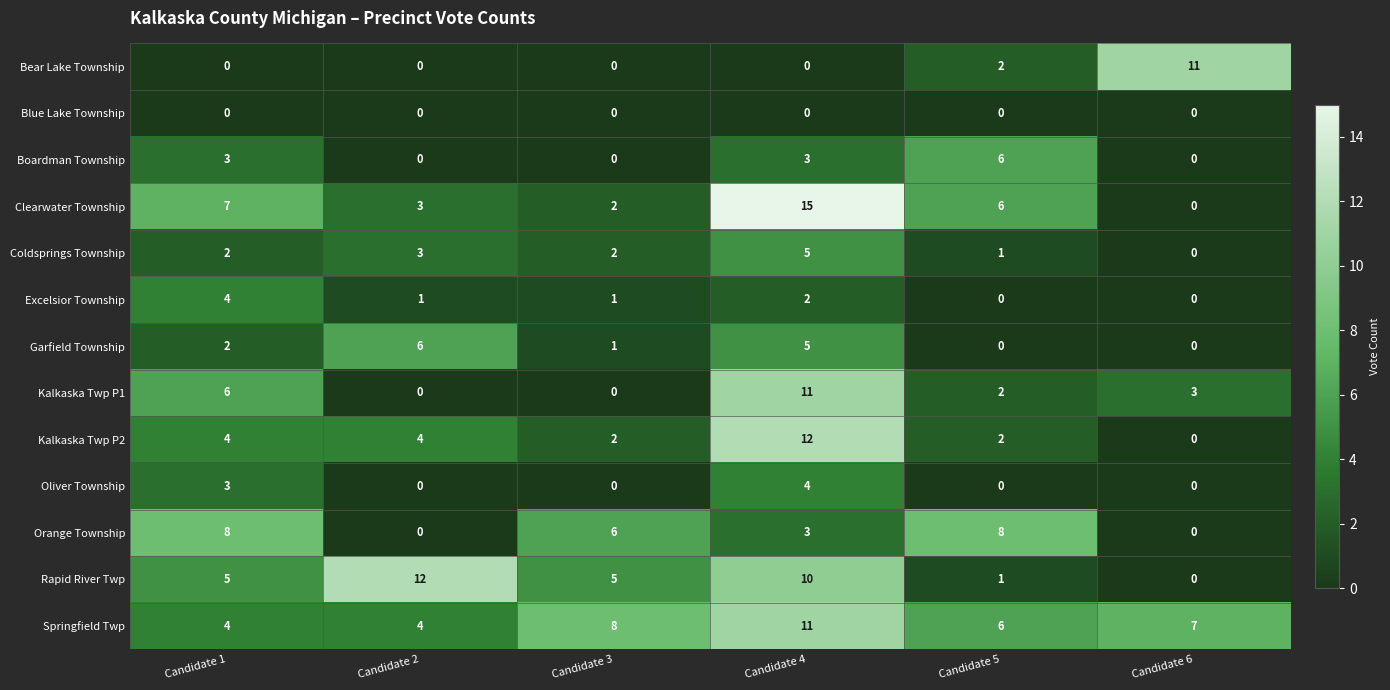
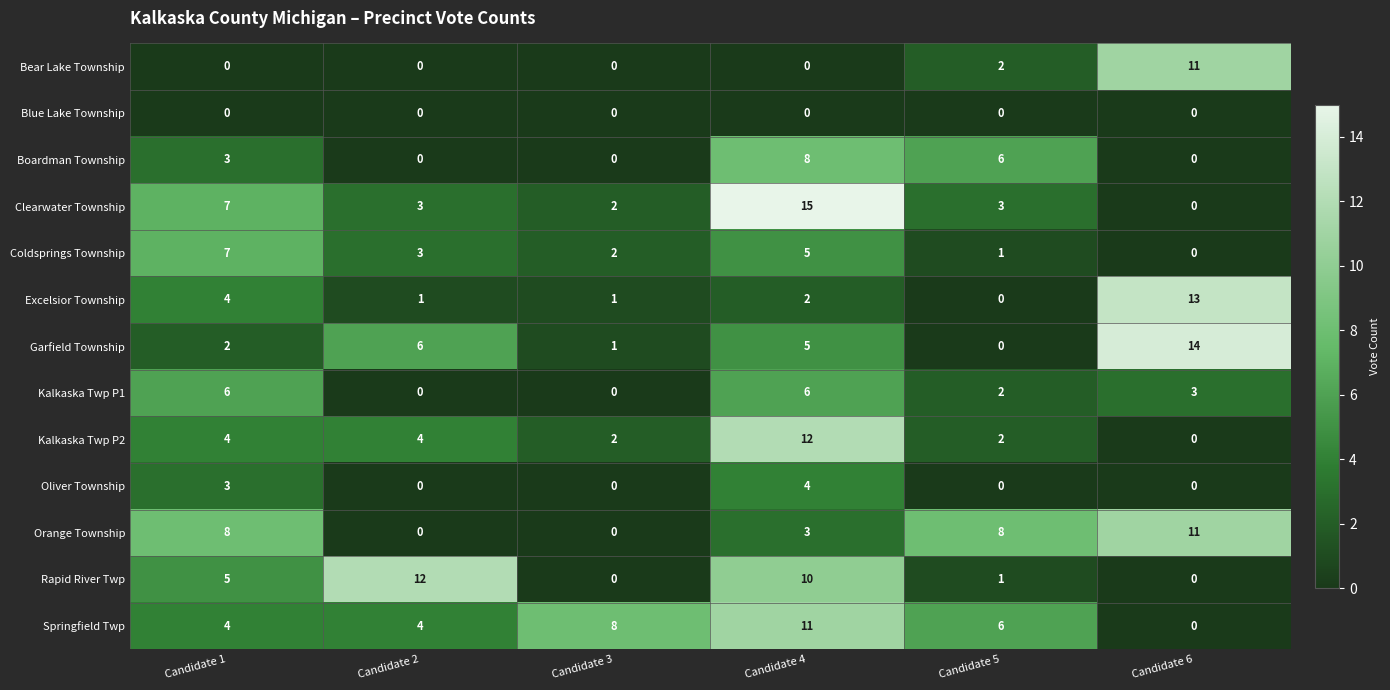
Boardman Township, Candidate 4: 3 -> 8
Clearwater Township, Candidate 5: 6 -> 3
Coldsprings Township, Candidate 1: 2 -> 7
Excelsior Township, Candidate 6: 0 -> 13
Garfield Township, Candidate 6: 0 -> 14
Kalkaska Twp P1, Candidate 4: 11 -> 6
Orange Township, Candidate 3: 6 -> 0
Orange Township, Candidate 6: 0 -> 11
Rapid River Twp, Candidate 3: 5 -> 0
Springfield Twp, Candidate 6: 7 -> 0
